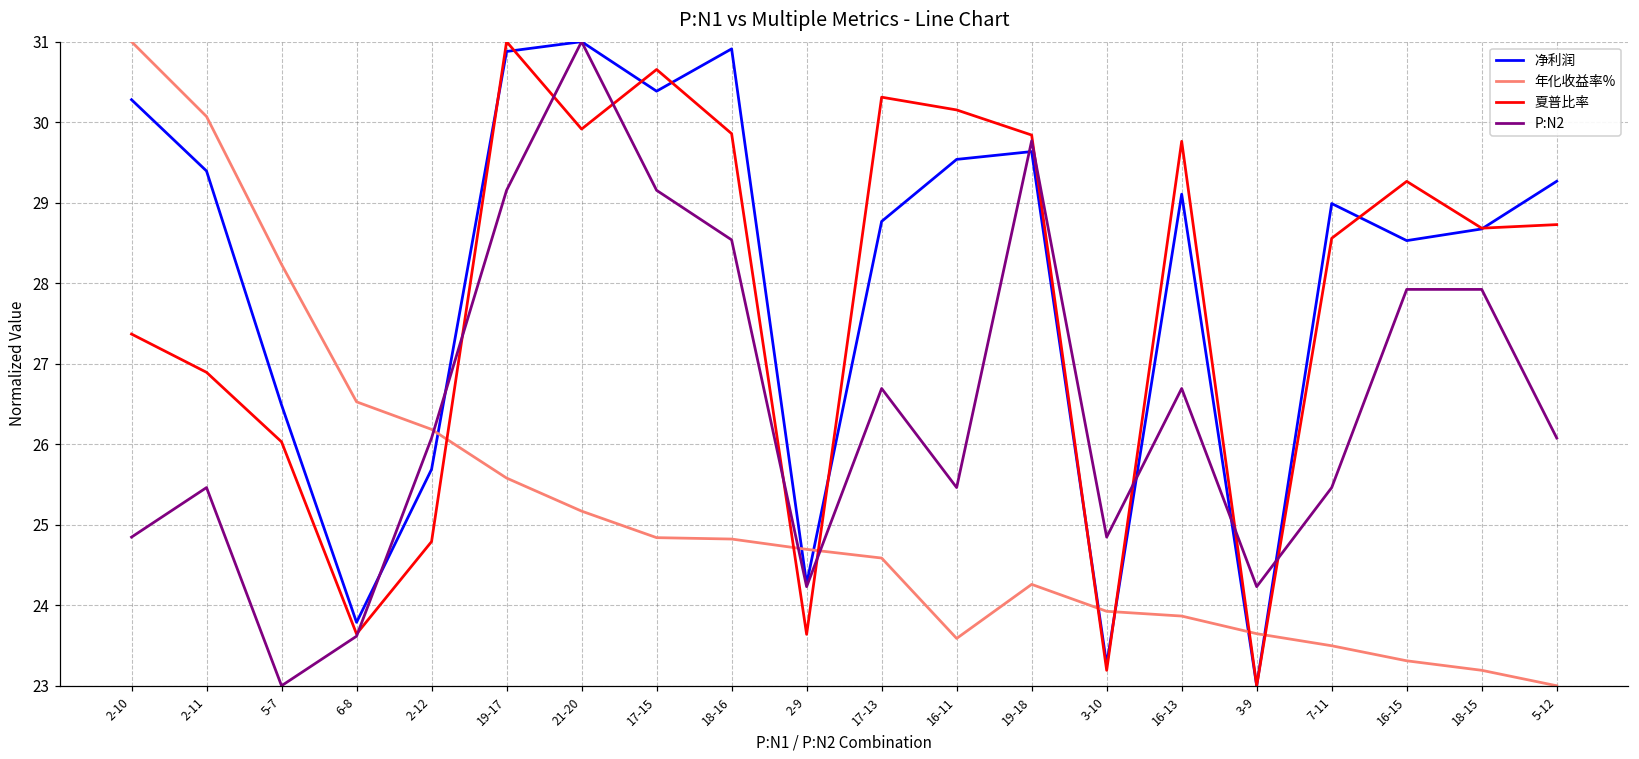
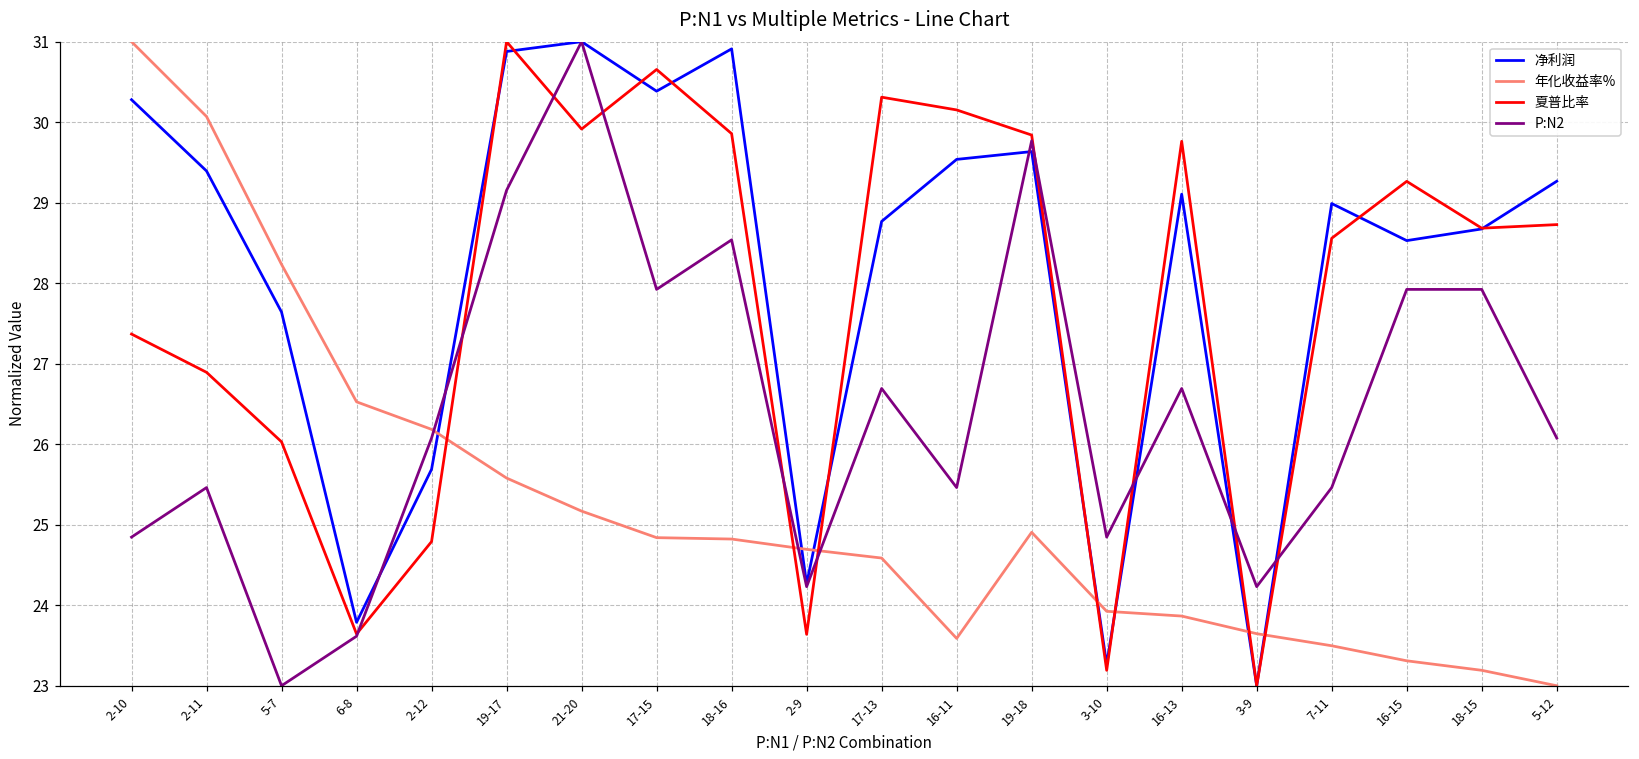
净利润, 5-7: 26.5 -> 27.6
P:N2, 17-15: 29.2 -> 27.9
年化收益率%, 19-18: 24.3 -> 24.9
